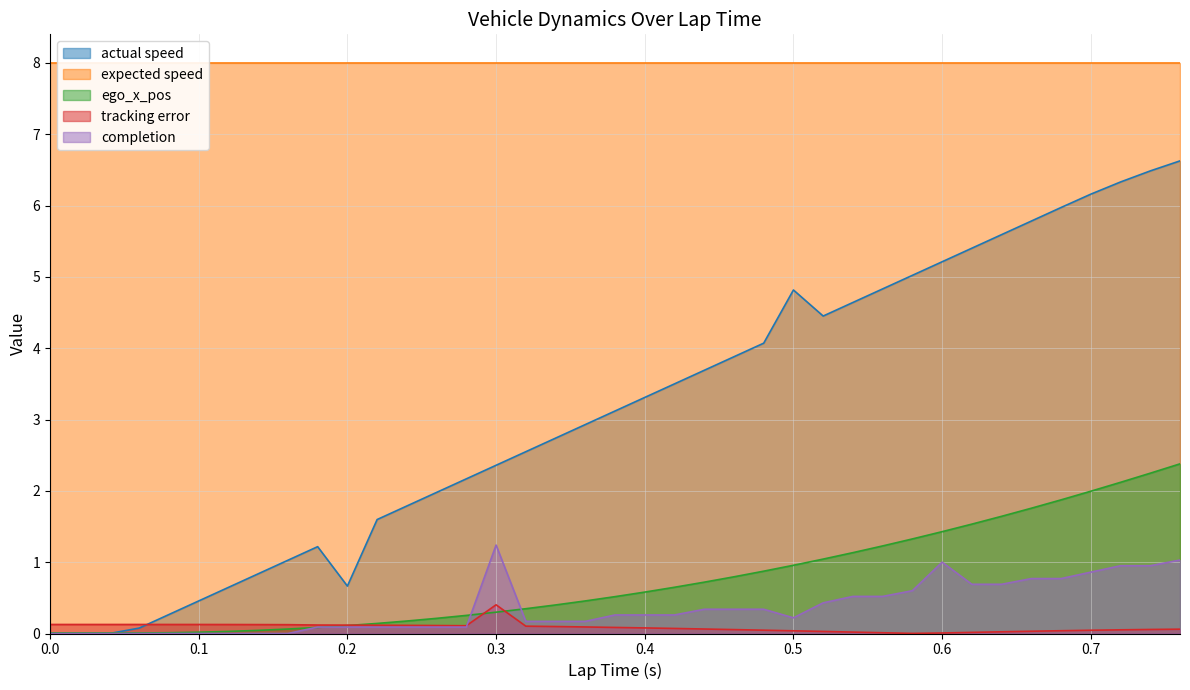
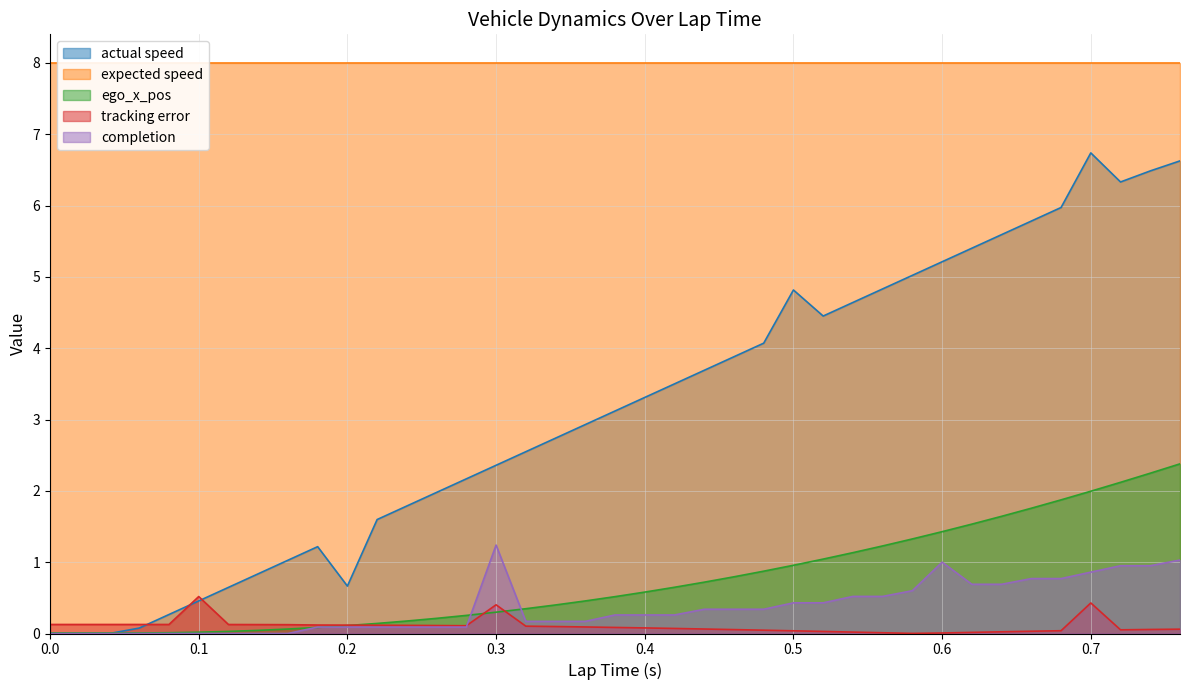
tracking error, 0.1: 0.1 -> 0.5
completion, 0.5: 0.2 -> 0.4
actual speed, 0.7: 6.2 -> 6.7
tracking error, 0.7: 0.0 -> 0.4
